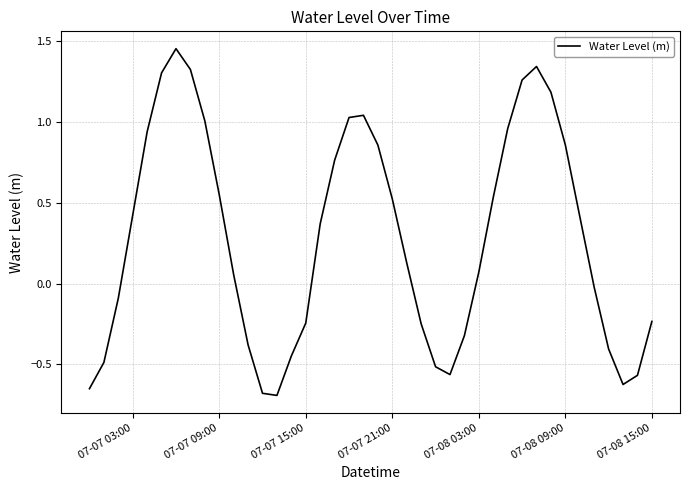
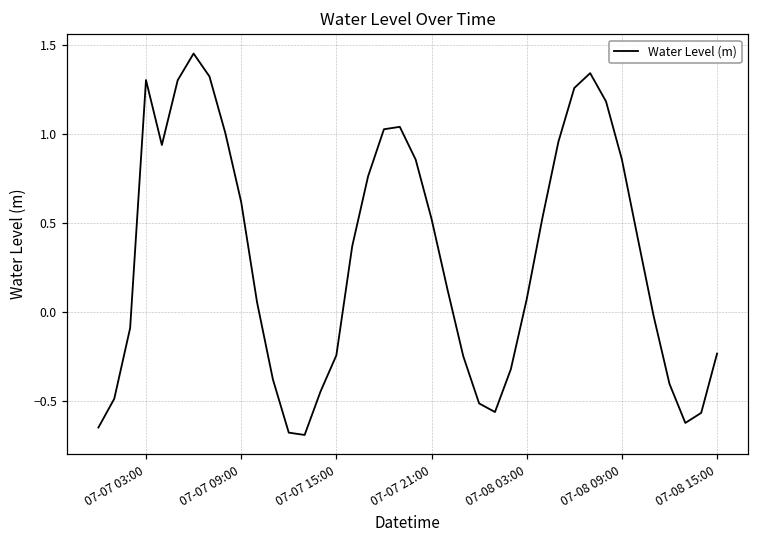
07-07 03:00: 0.42 -> 1.30
07-07 09:00: 0.55 -> 0.62
